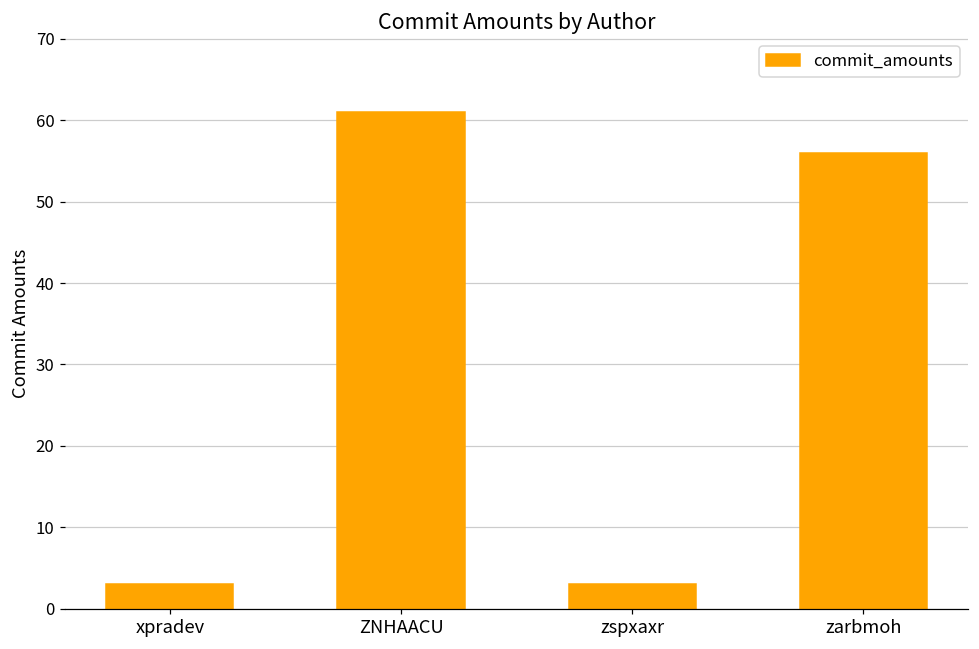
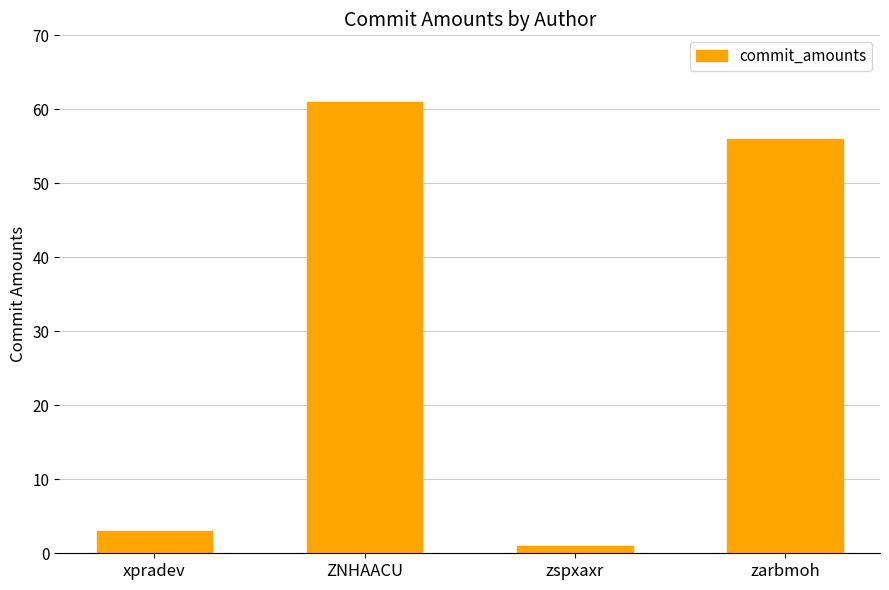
zspxaxr: 3 -> 1
